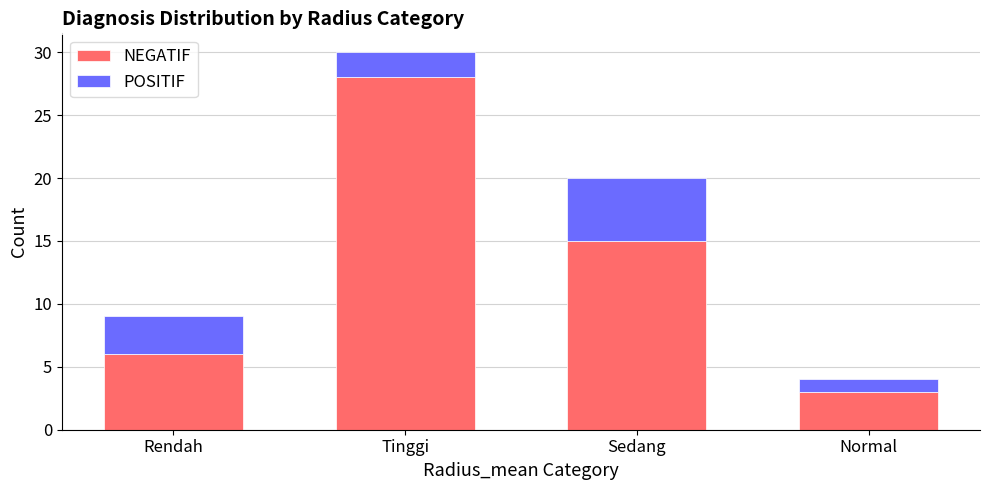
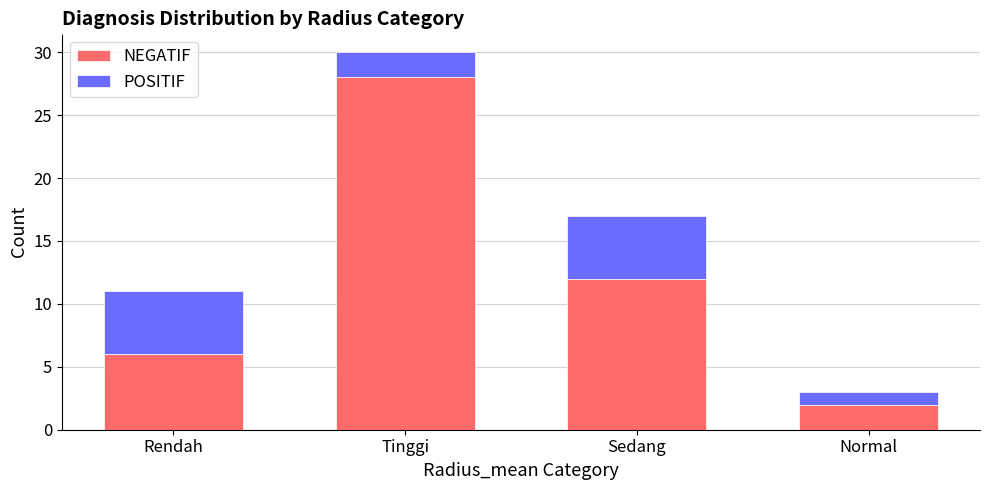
POSITIF, Rendah: 3 -> 5
NEGATIF, Sedang: 15 -> 12
NEGATIF, Normal: 3 -> 2
